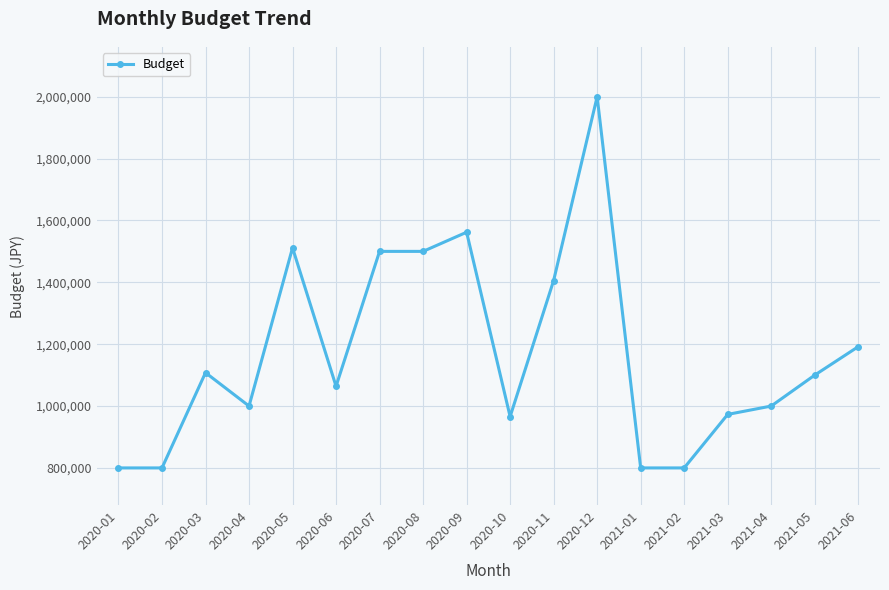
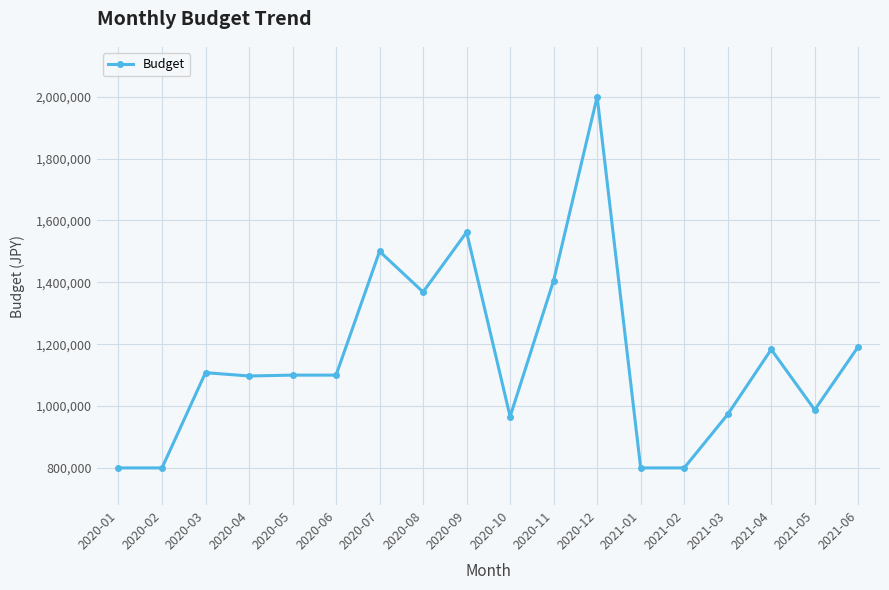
2020-04: 1,000,000 -> 1,100,000
2020-05: 1,510,000 -> 1,100,000
2020-06: 1,060,000 -> 1,100,000
2020-08: 1,500,000 -> 1,370,000
2021-04: 1,000,000 -> 1,180,000
2021-05: 1,100,000 -> 990,000
